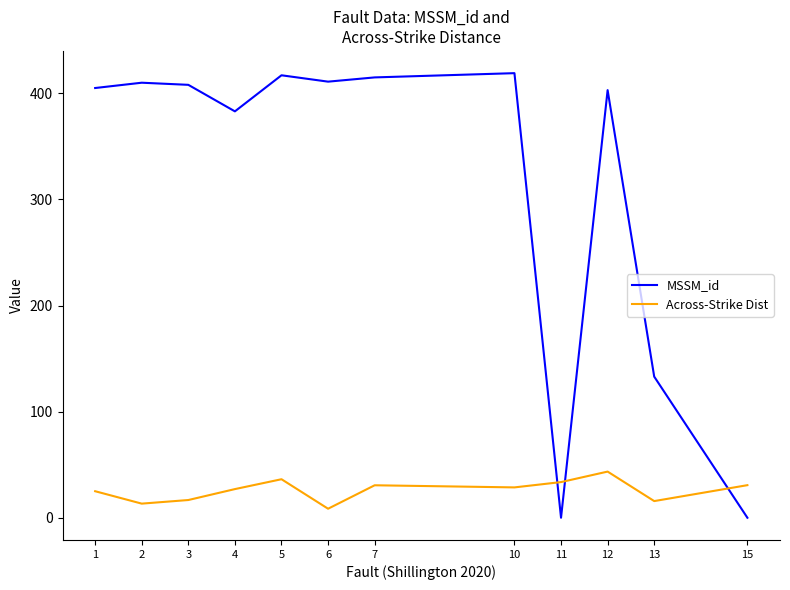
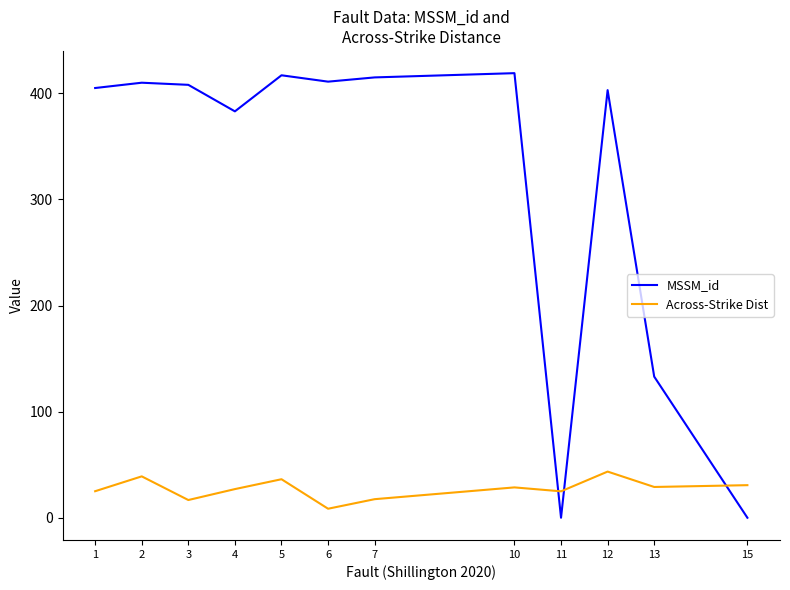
Across-Strike Dist, 2: 13 -> 39
Across-Strike Dist, 7: 31 -> 18
Across-Strike Dist, 11: 34 -> 25
Across-Strike Dist, 13: 16 -> 29
